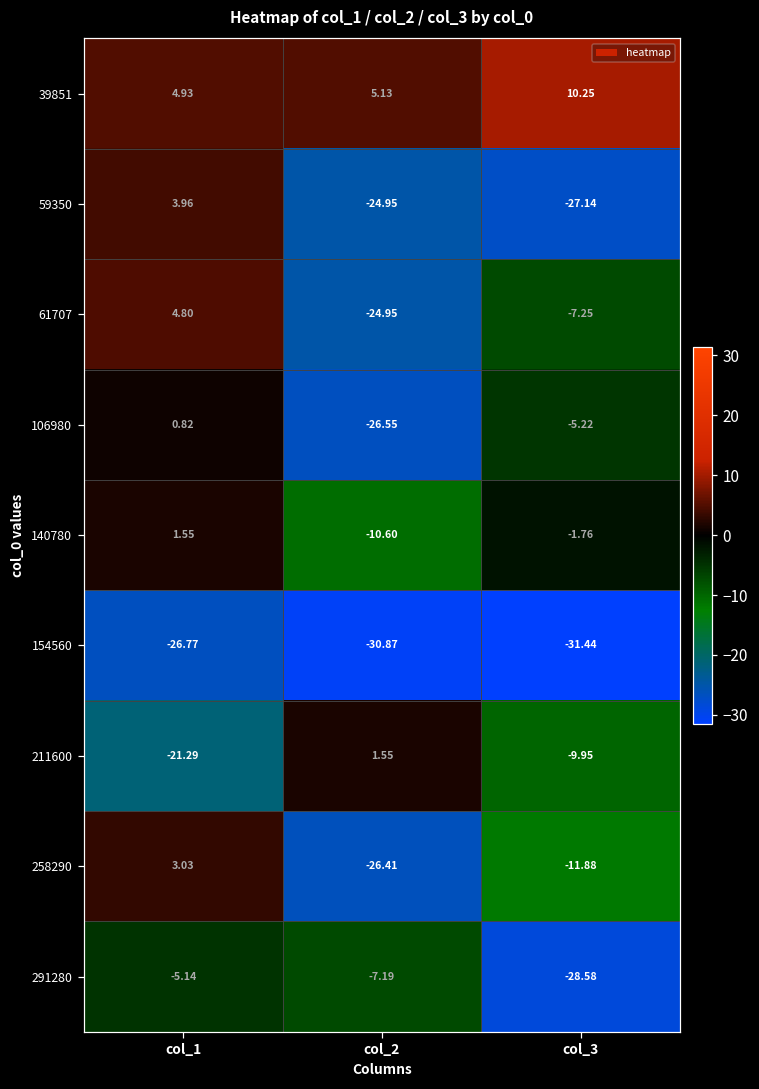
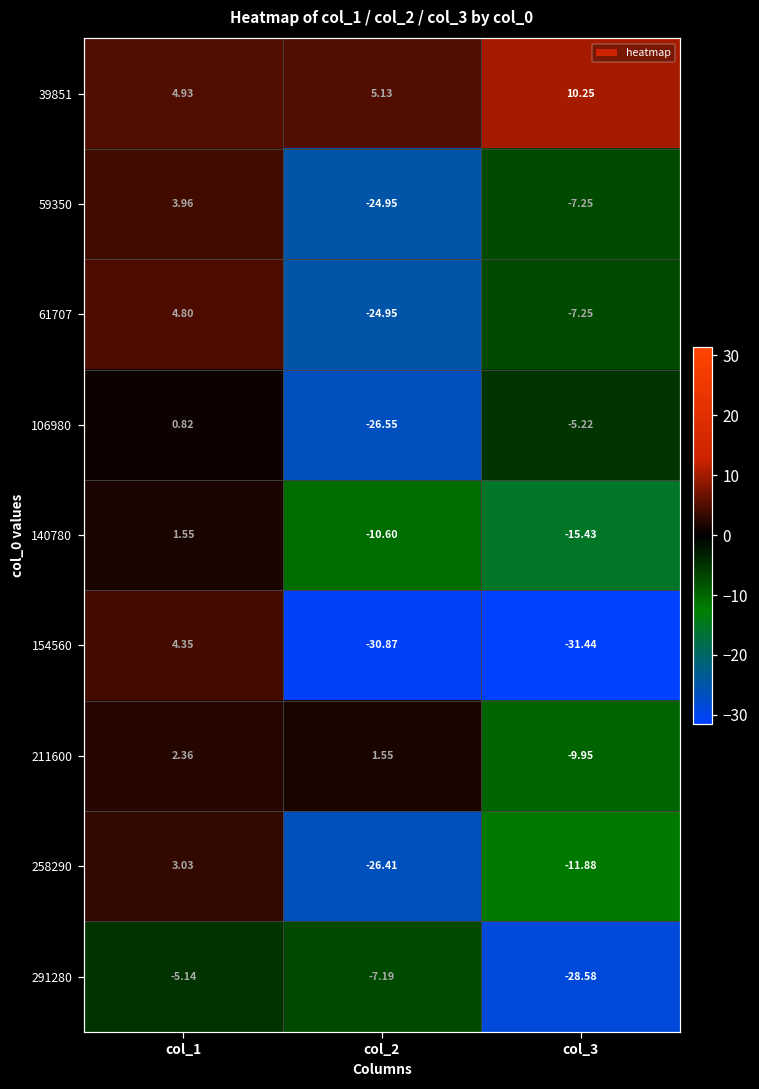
59350, col_3: -27.14 -> -7.25
140780, col_3: -1.76 -> -15.43
154560, col_1: -26.77 -> 4.35
211600, col_1: -21.29 -> 2.36
